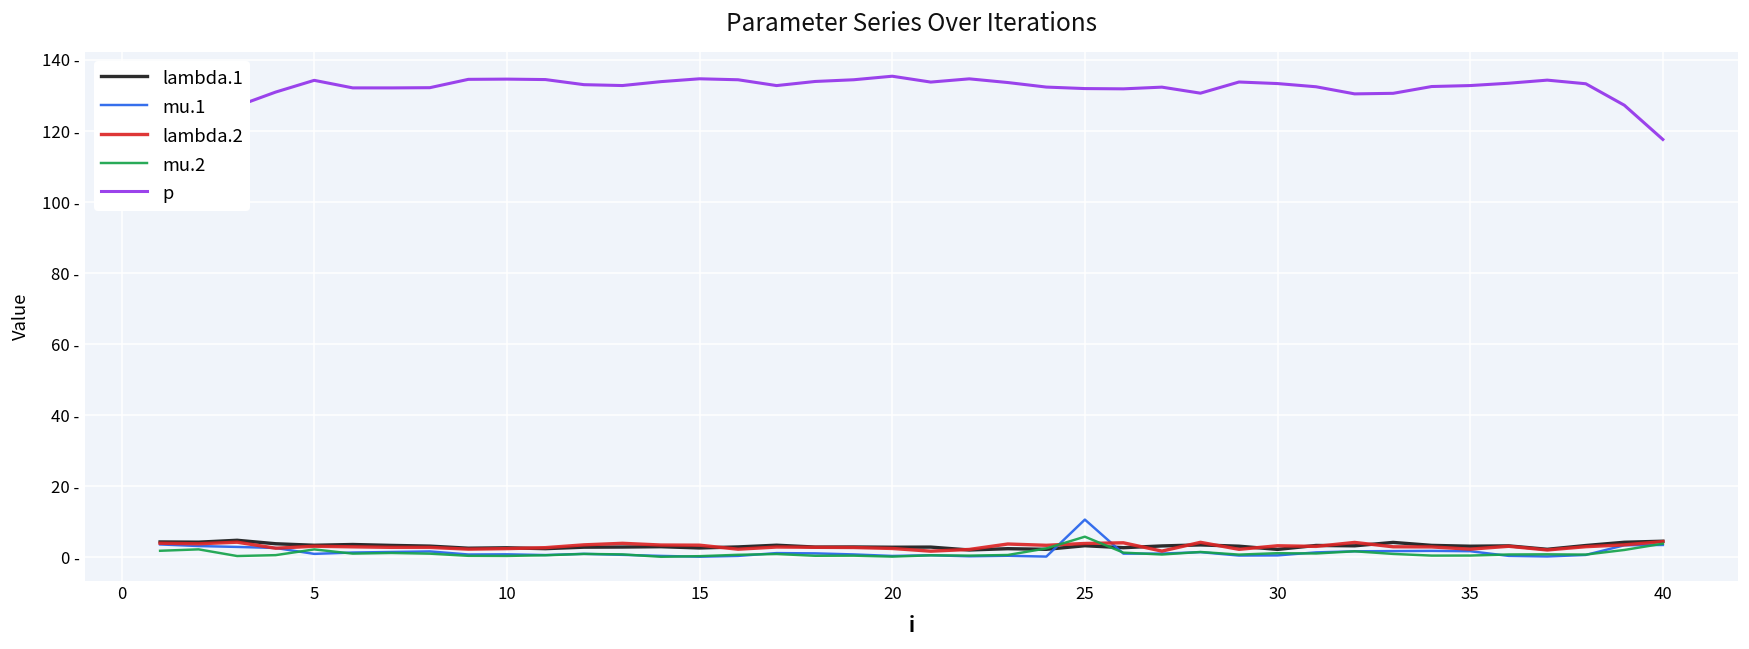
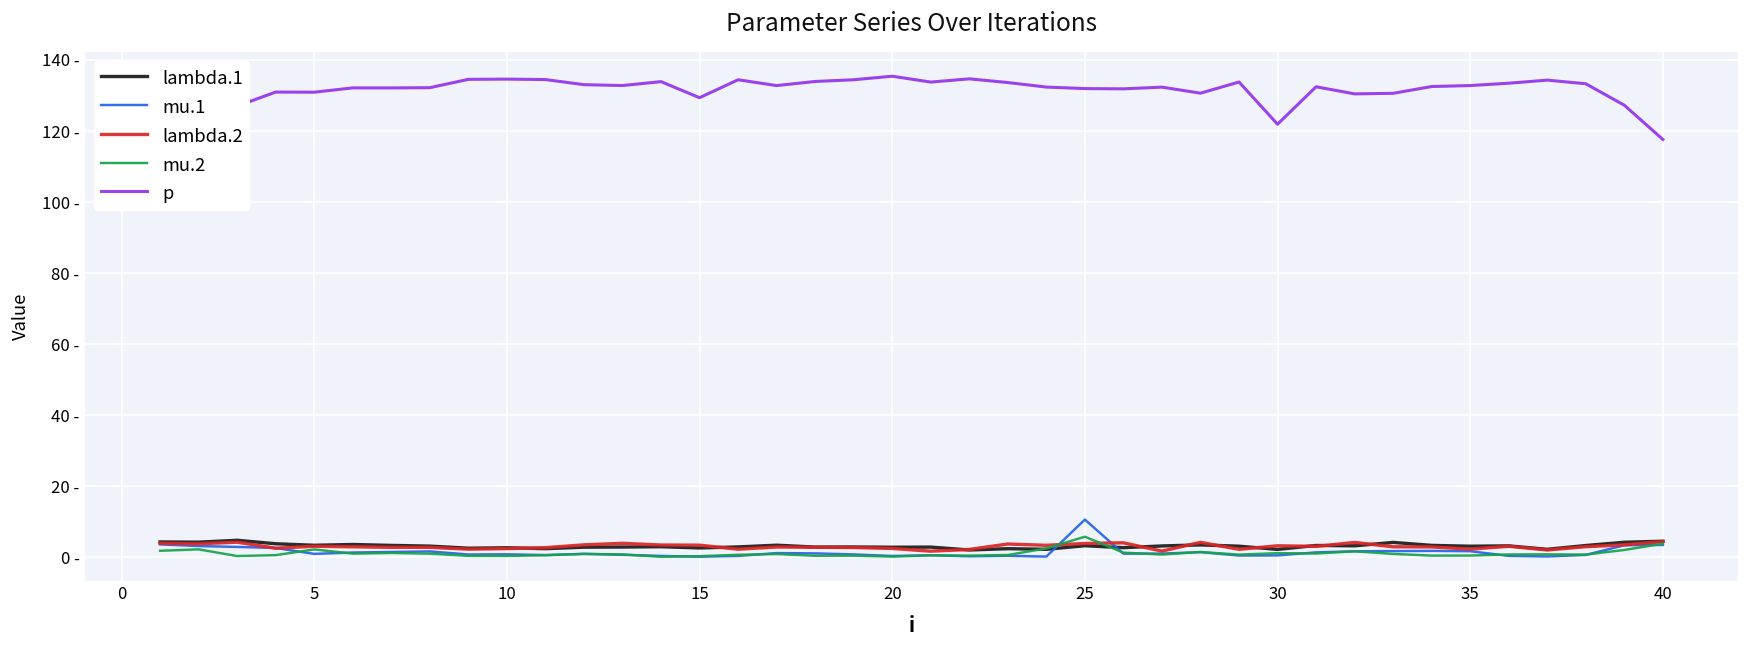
p, 5: 134 - -> 131 -
p, 15: 135 - -> 129 -
p, 30: 133 - -> 122 -
